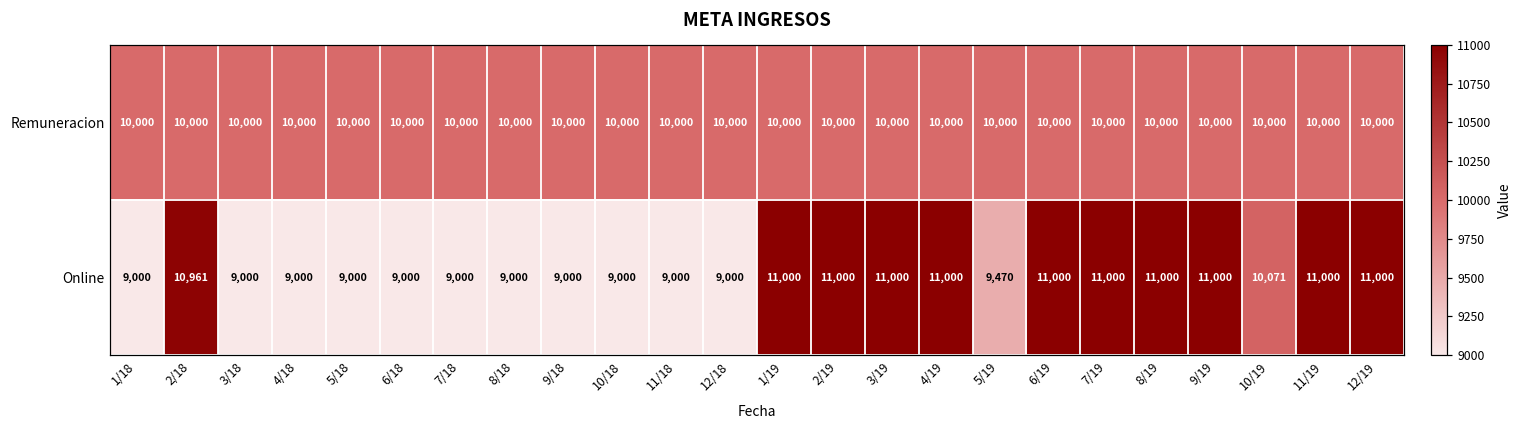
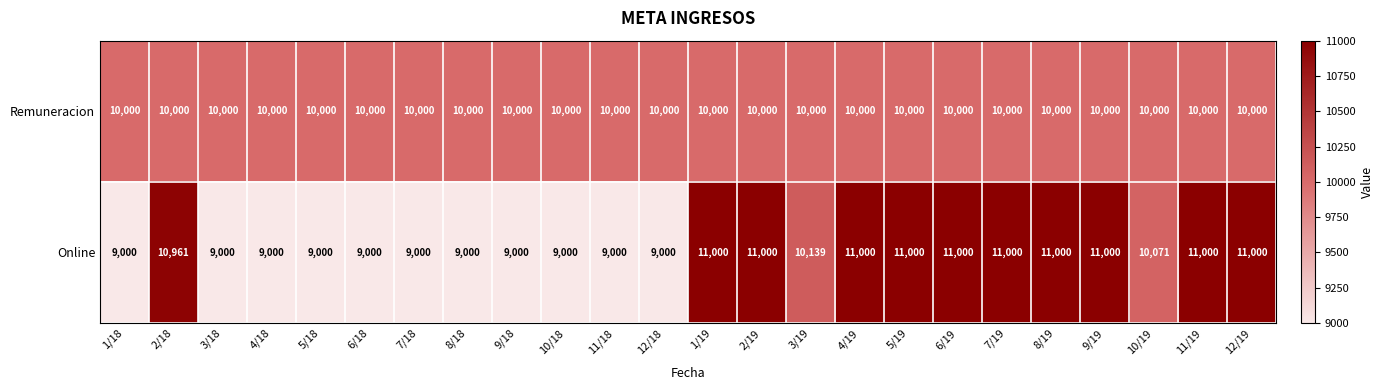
Online, 3/19: 11,000 -> 10,139
Online, 5/19: 9,470 -> 11,000
